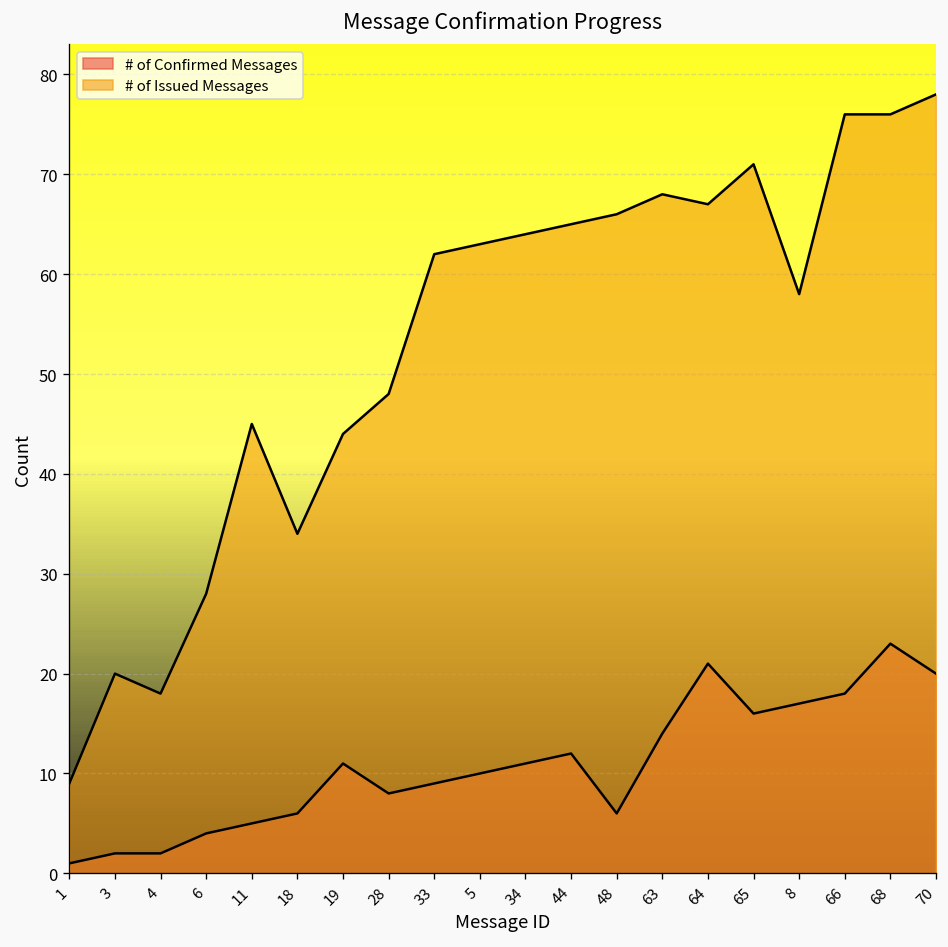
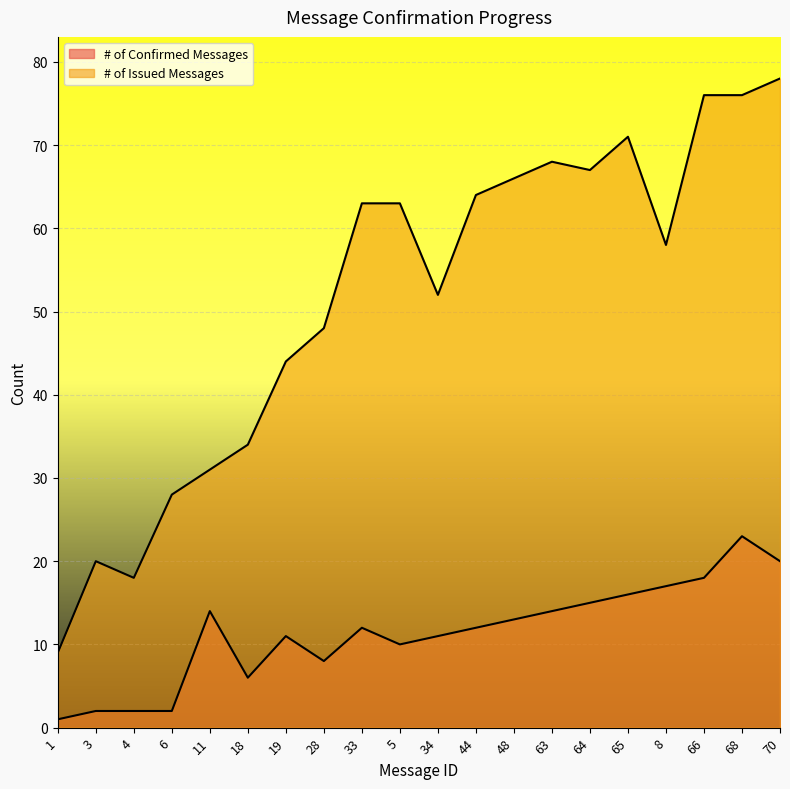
# of Confirmed Messages, 6: 4 -> 2
# of Confirmed Messages, 11: 5 -> 14
# of Issued Messages, 11: 45 -> 31
# of Confirmed Messages, 33: 9 -> 12
# of Issued Messages, 33: 62 -> 63
# of Issued Messages, 34: 64 -> 52
# of Issued Messages, 44: 65 -> 64
# of Confirmed Messages, 48: 6 -> 13
# of Confirmed Messages, 64: 21 -> 15
